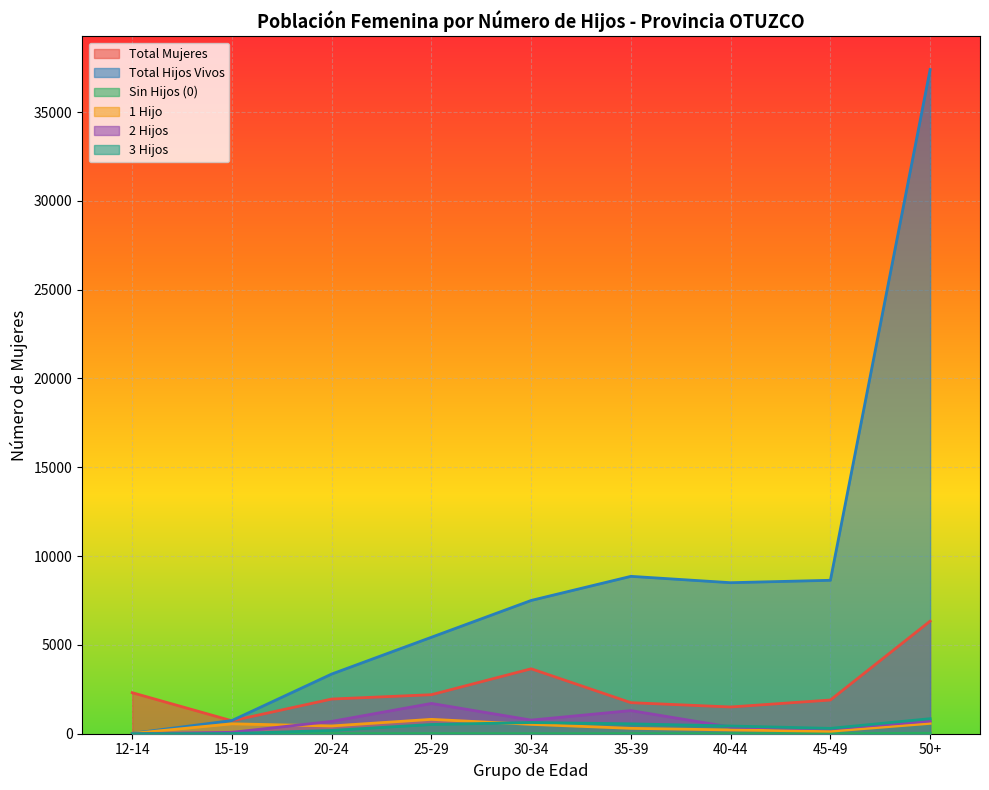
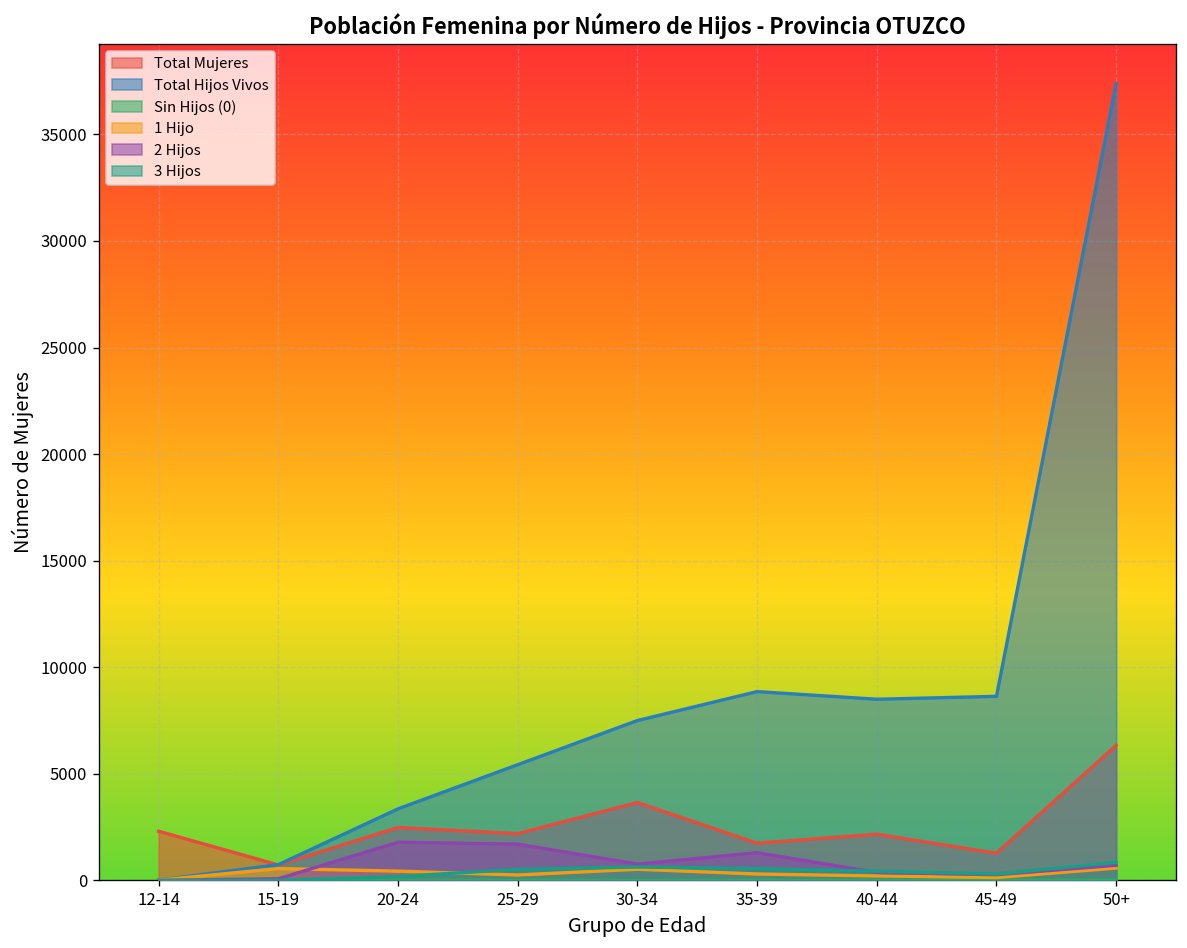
Total Mujeres, 20-24: 2000 -> 2500
2 Hijos, 20-24: 700 -> 1800
1 Hijo, 25-29: 800 -> 300
Total Mujeres, 40-44: 1500 -> 2200
Total Mujeres, 45-49: 1900 -> 1300
